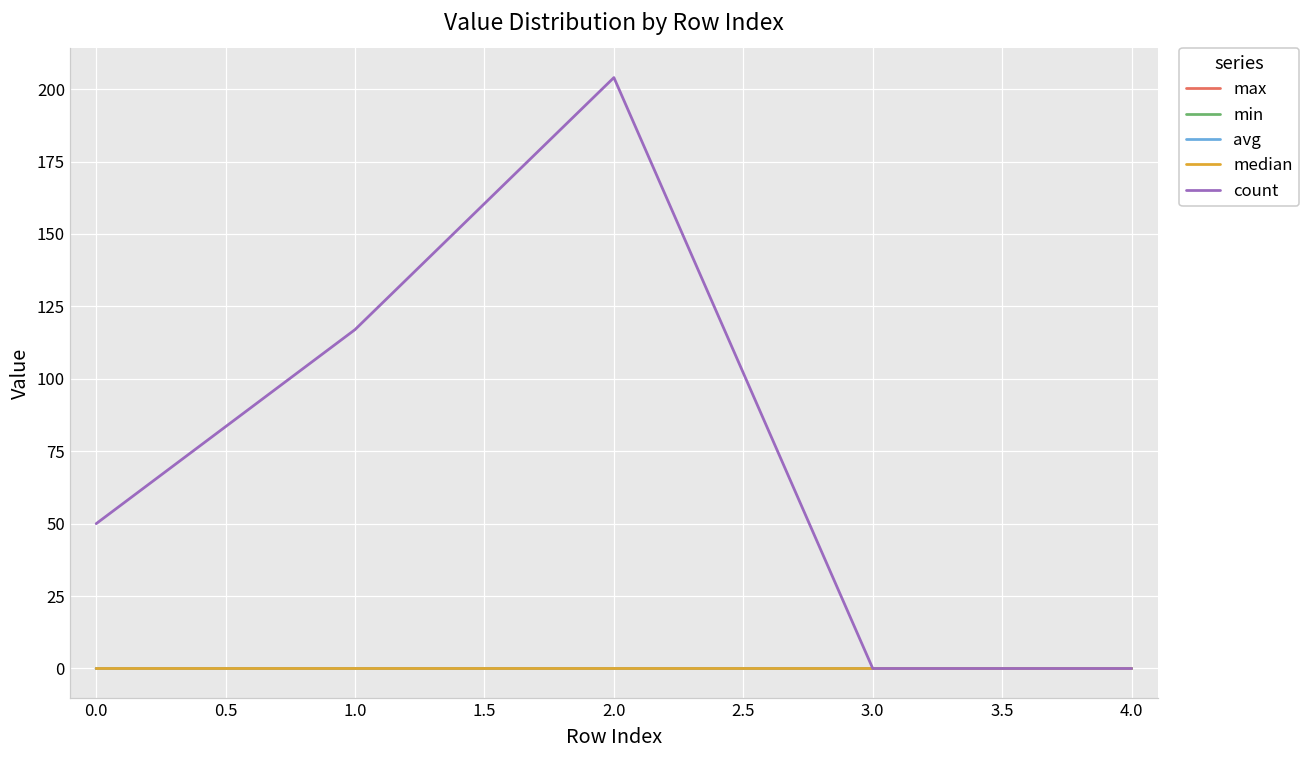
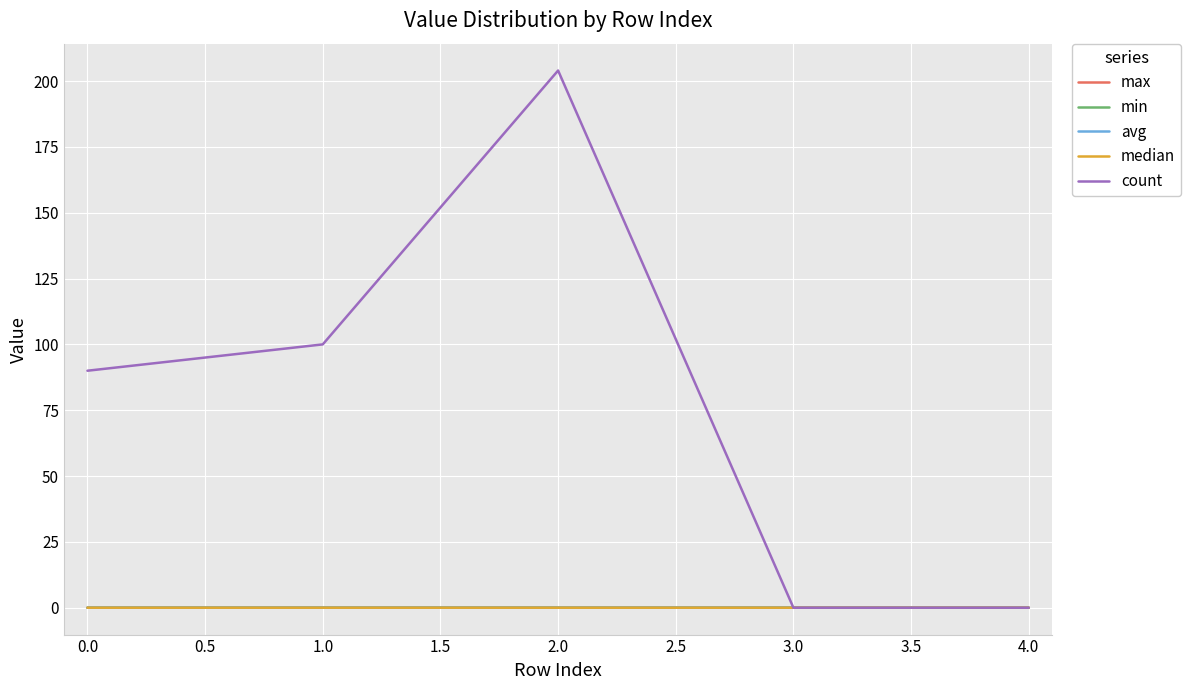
count, 0.0: 50 -> 90
count, 1.0: 117 -> 100
